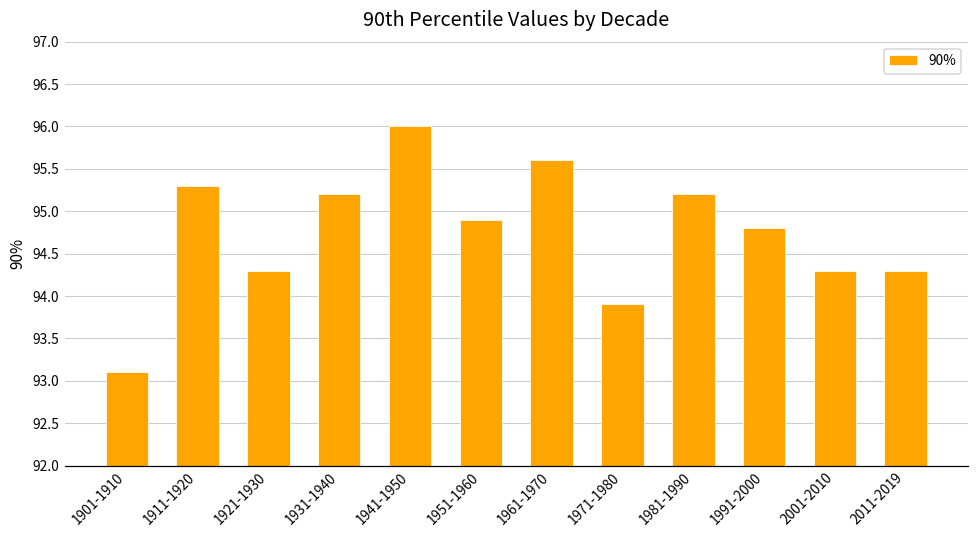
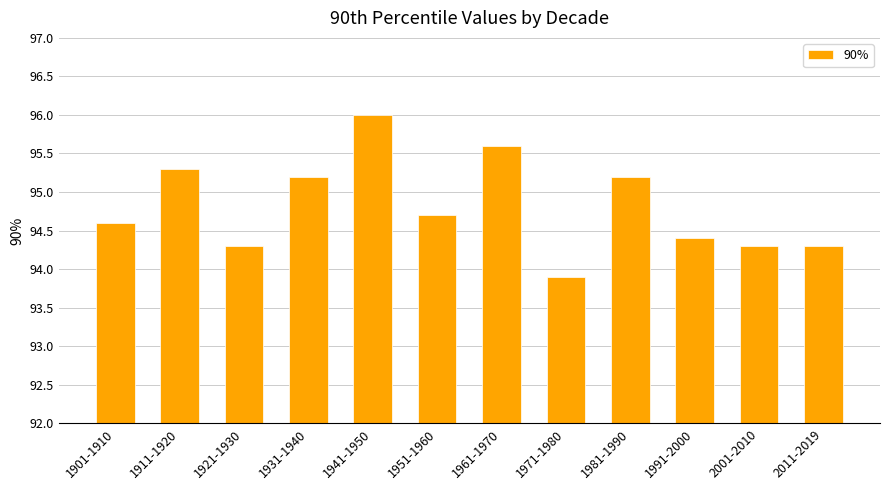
1901-1910: 93.1 -> 94.6
1951-1960: 94.9 -> 94.7
1991-2000: 94.8 -> 94.4
